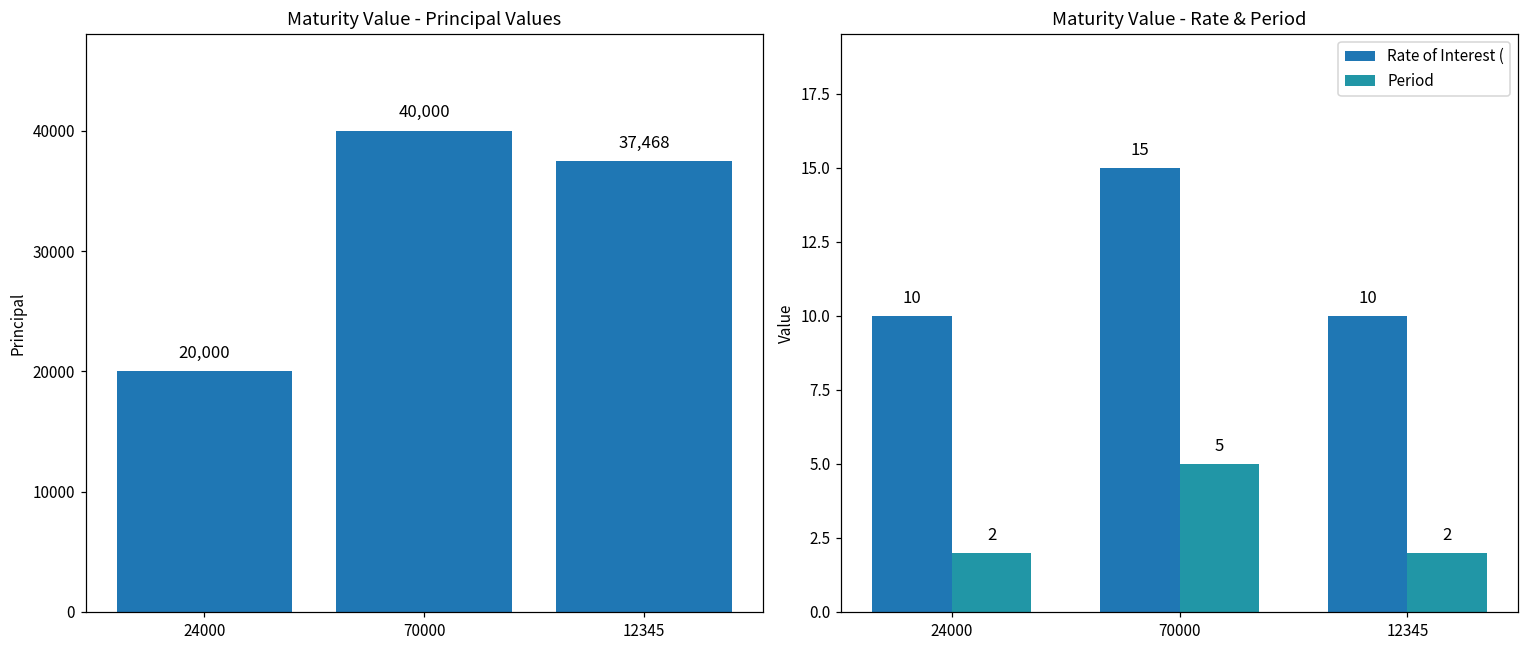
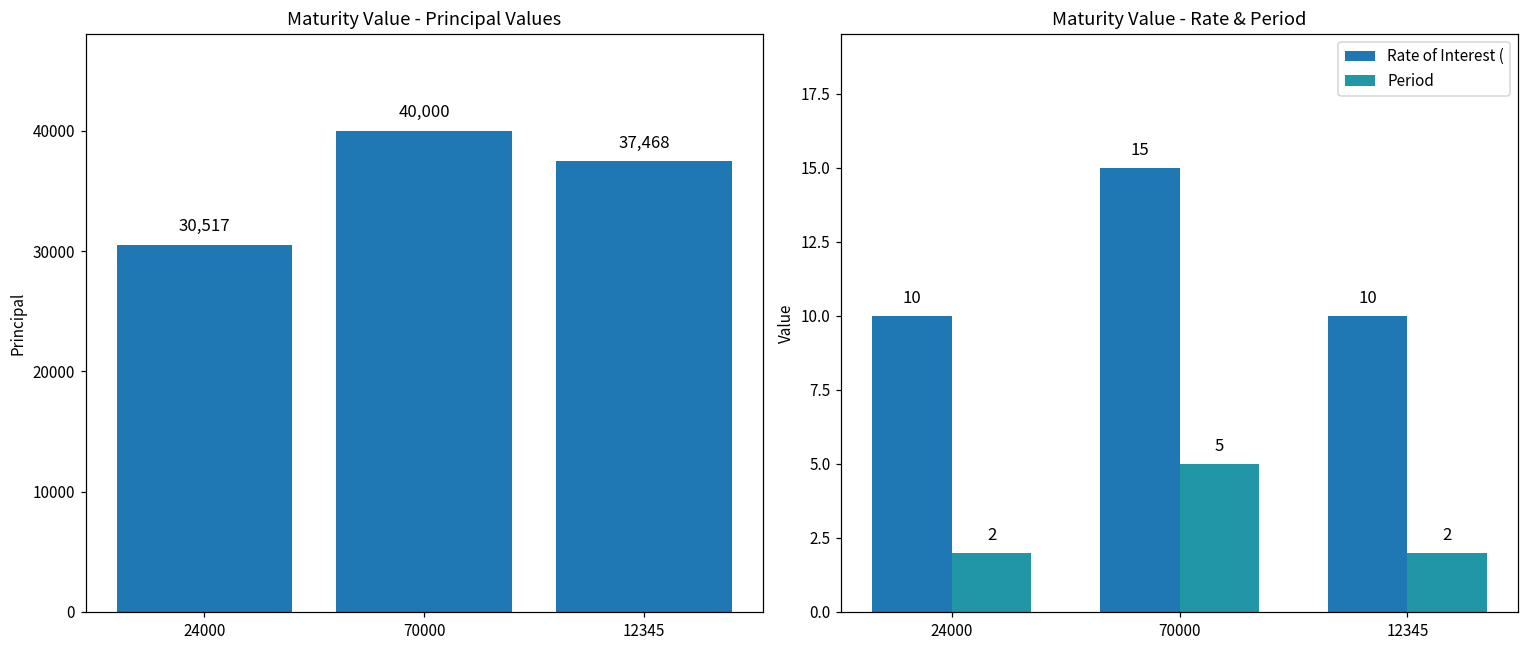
Maturity Value - Principal Values, 24000: 20,000 -> 30,517
